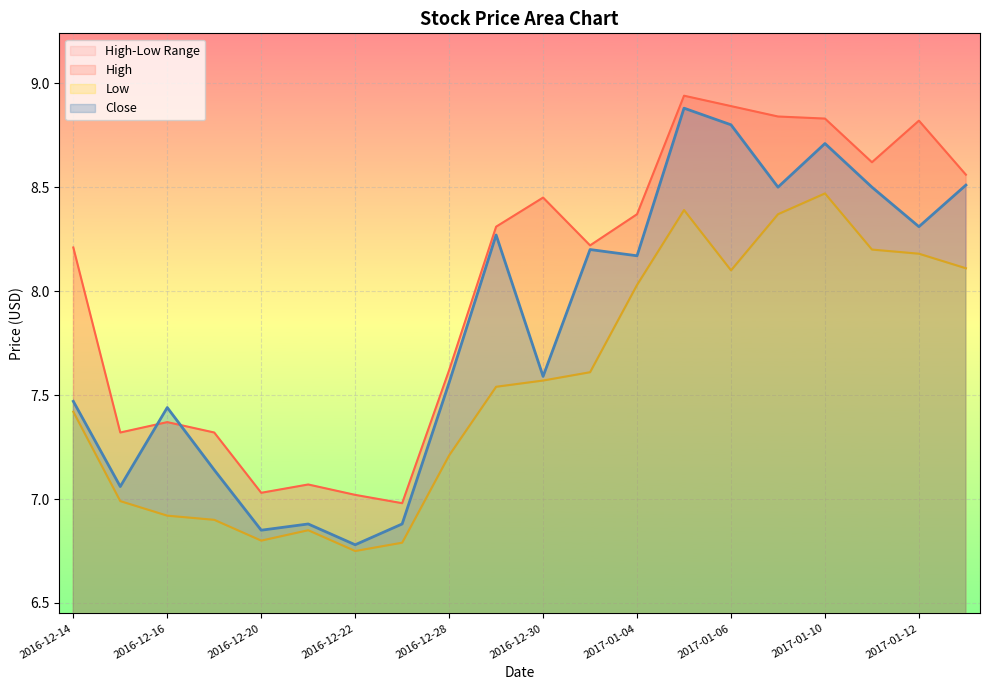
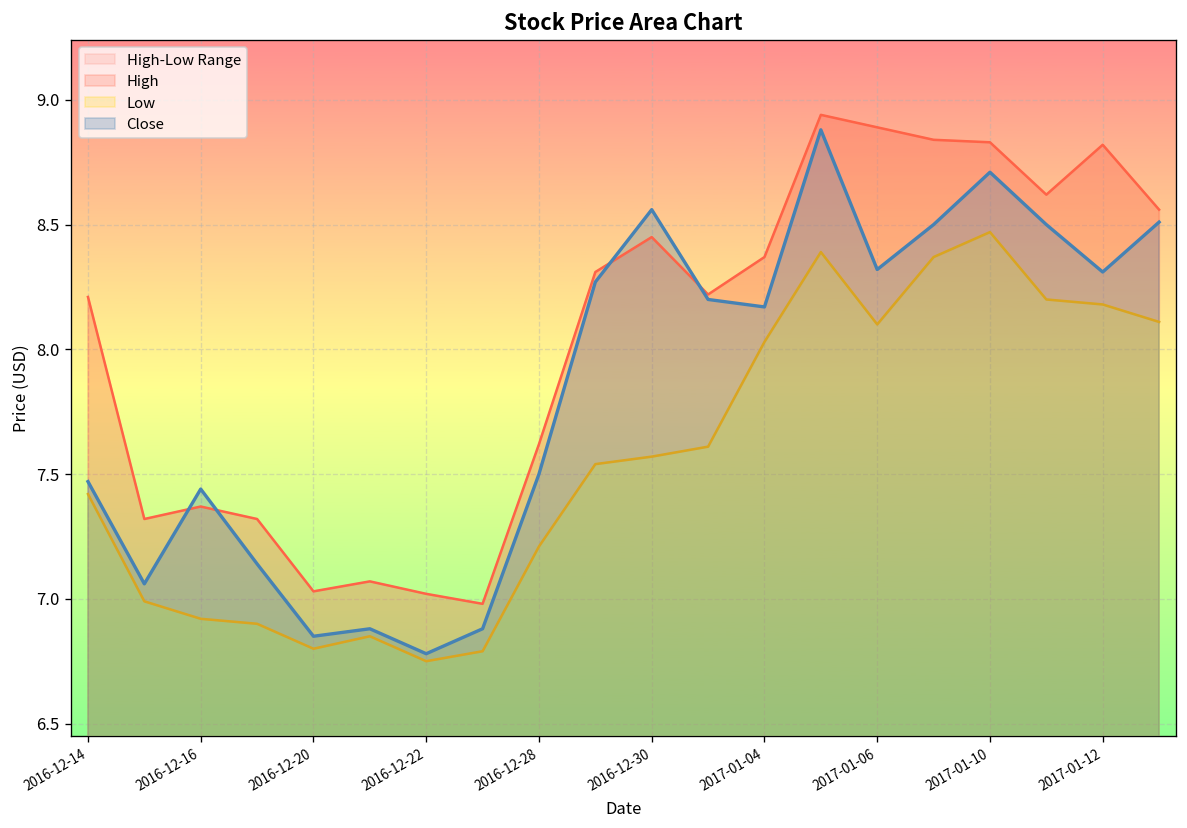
Close, 2016-12-28: 7.56 -> 7.50
Close, 2016-12-30: 7.59 -> 8.56
Close, 2017-01-06: 8.80 -> 8.32
